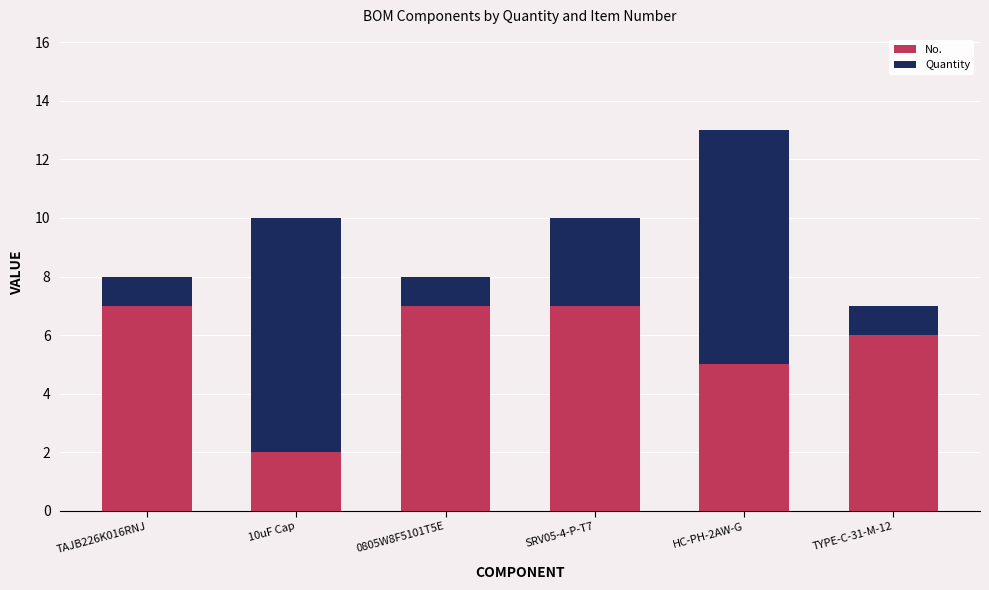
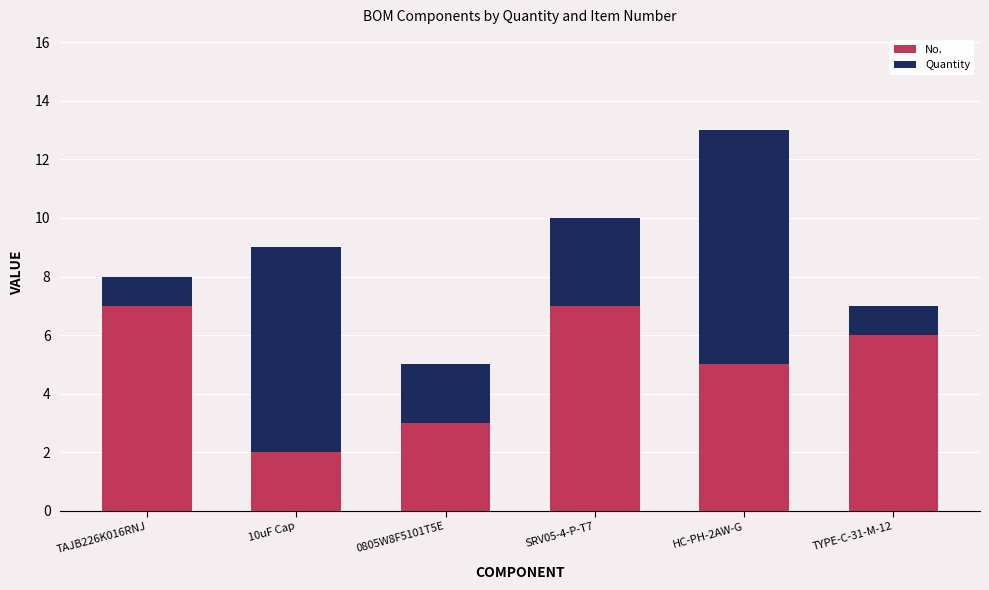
Quantity, 10uF Cap: 8 -> 7
No., 0805W8F5101T5E: 7 -> 3
Quantity, 0805W8F5101T5E: 1 -> 2
